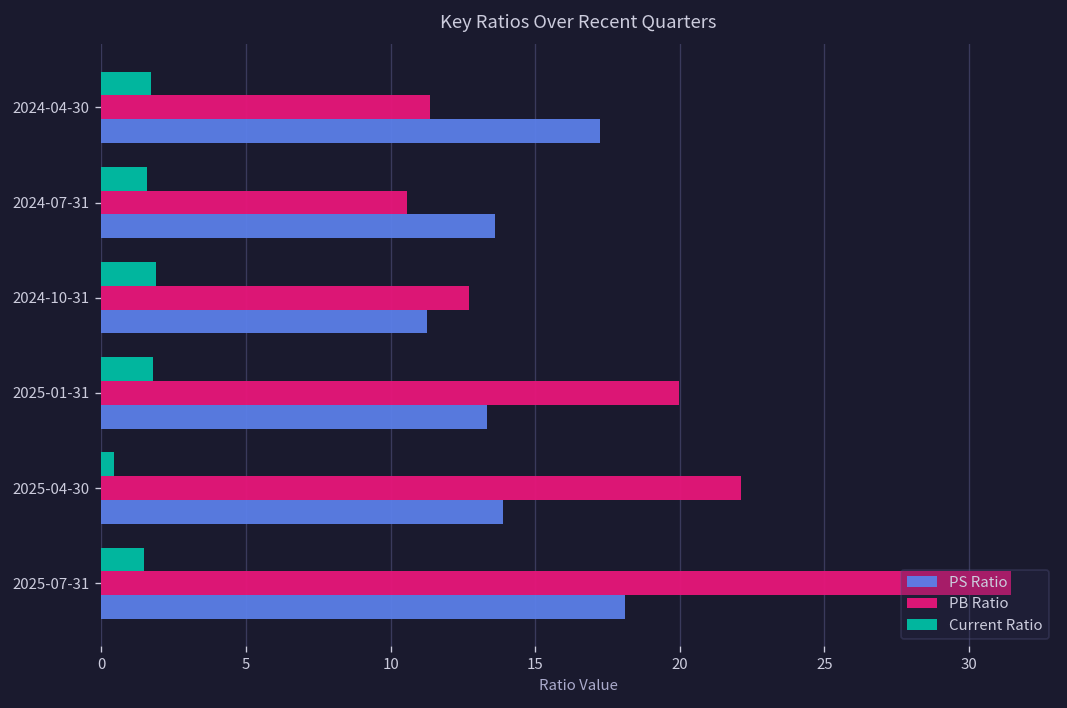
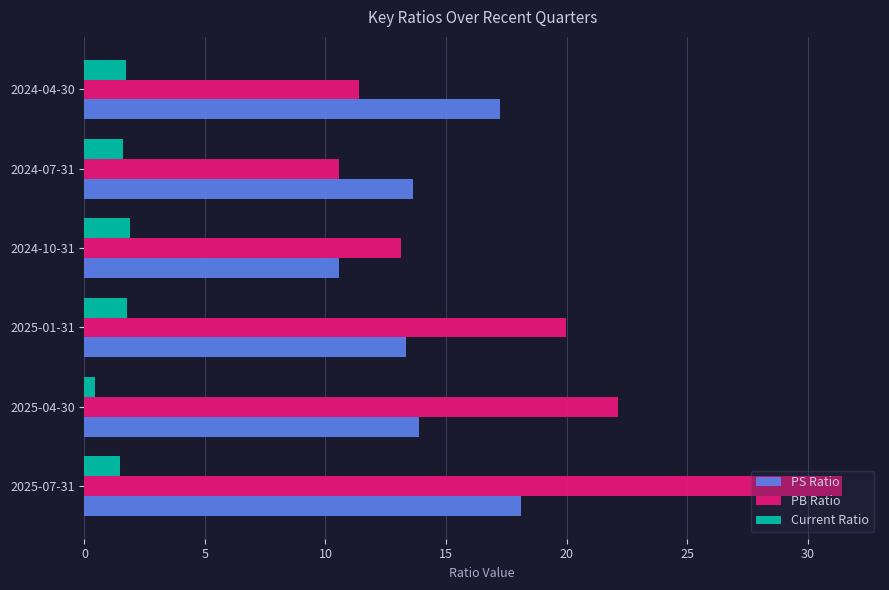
PB Ratio, 2024-10-31: 12.7 -> 13.1
PS Ratio, 2024-10-31: 11.3 -> 10.5
